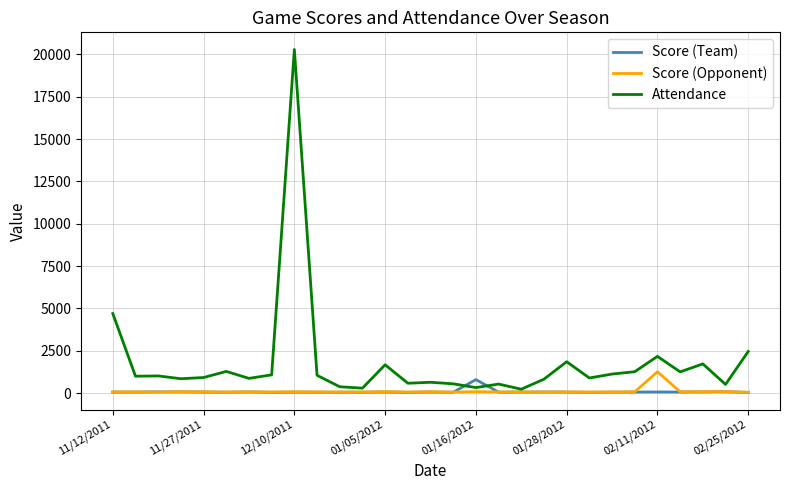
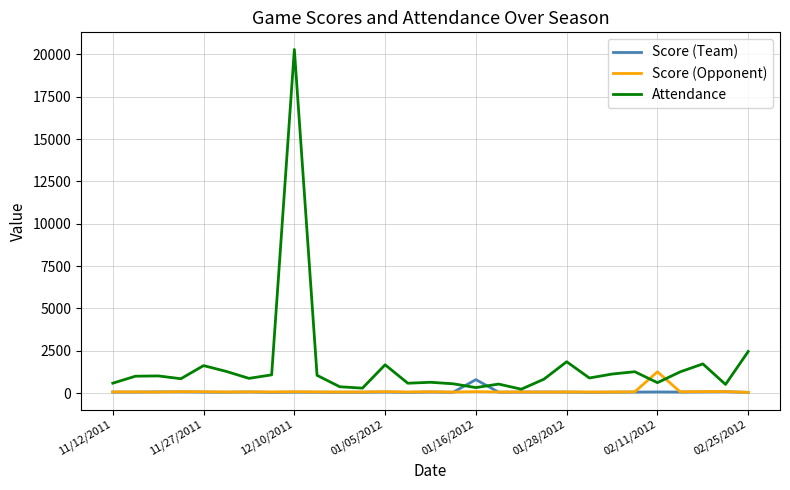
Attendance, 11/12/2011: 4700 -> 600
Attendance, 11/27/2011: 900 -> 1600
Attendance, 02/11/2012: 2200 -> 600
